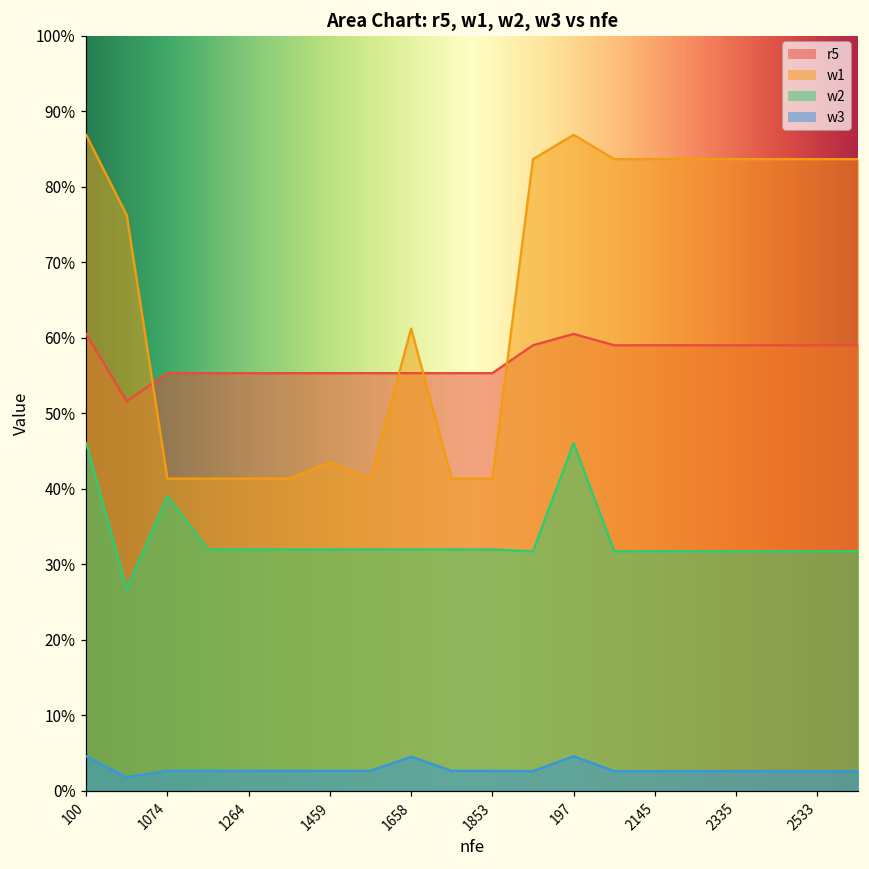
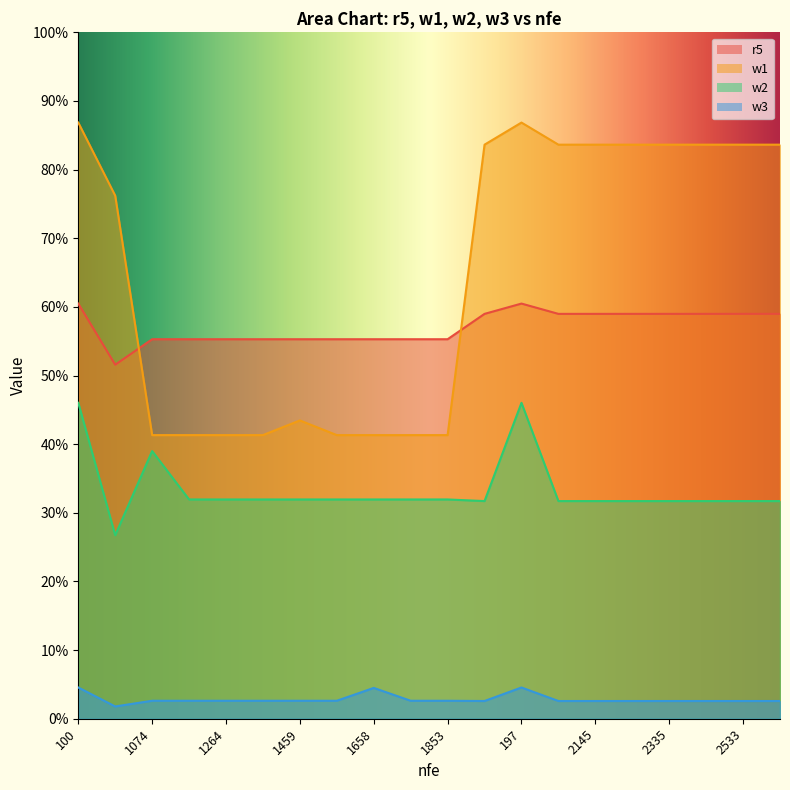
w1, 1658: 61% -> 41%
